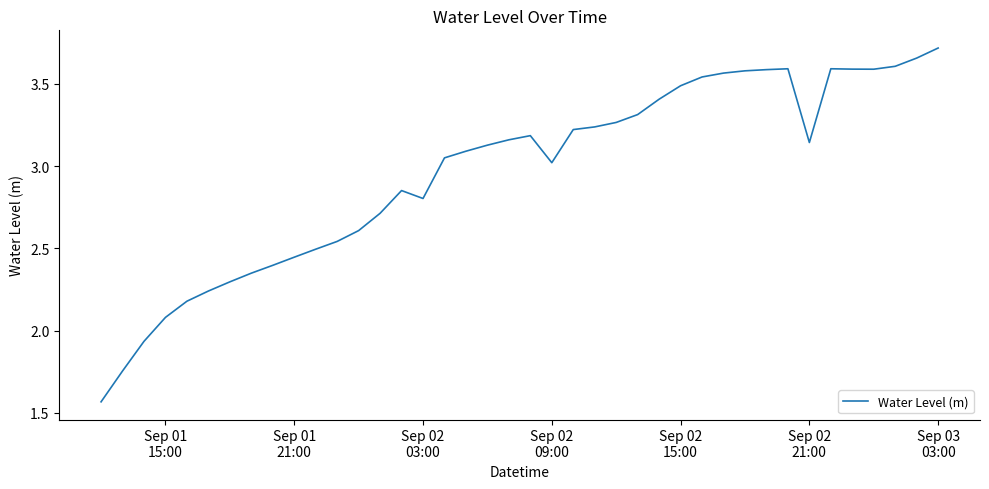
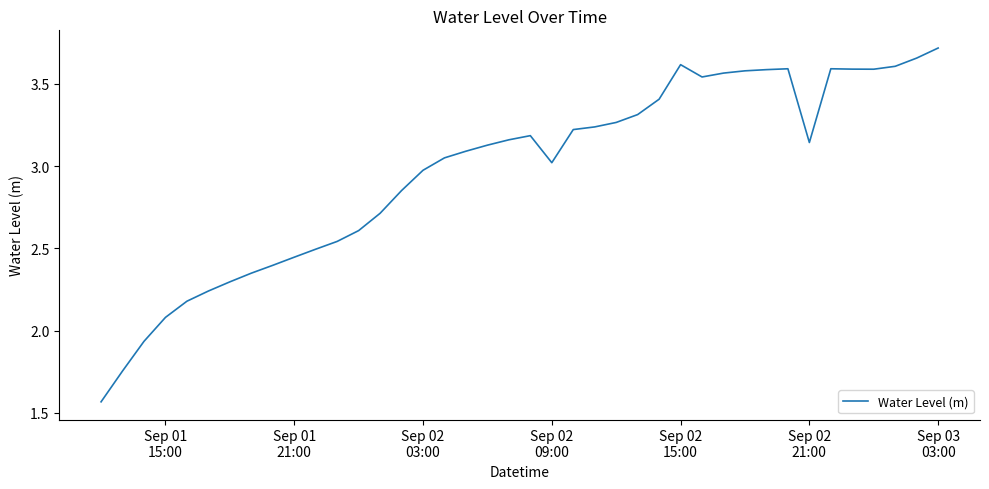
Sep 02 03:00: 2.80 -> 2.97
Sep 02 15:00: 3.49 -> 3.62
